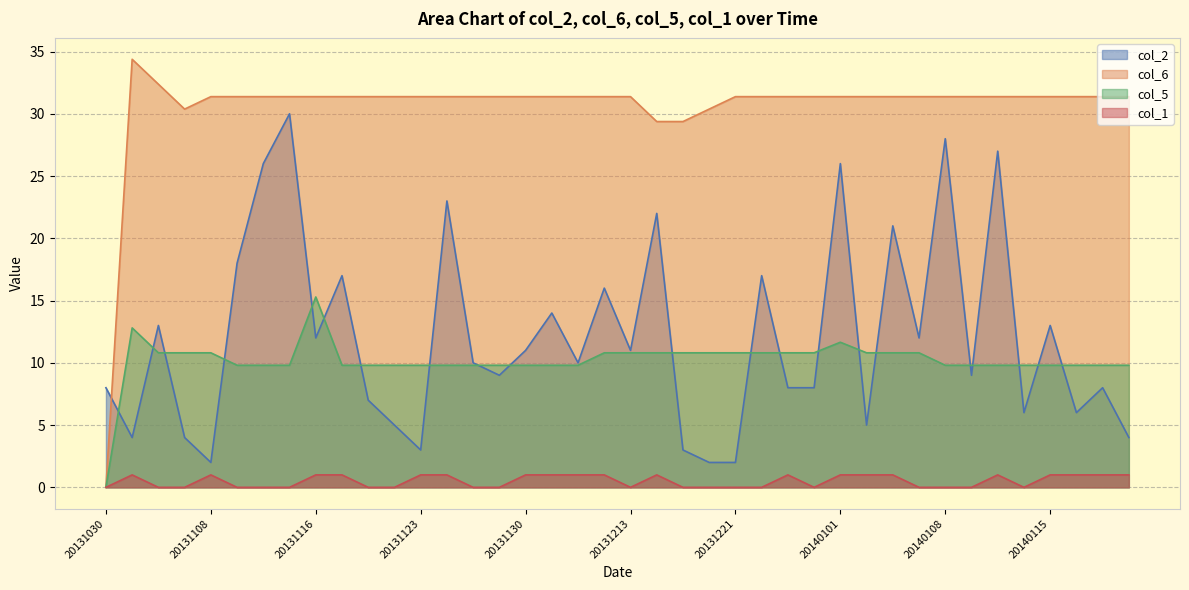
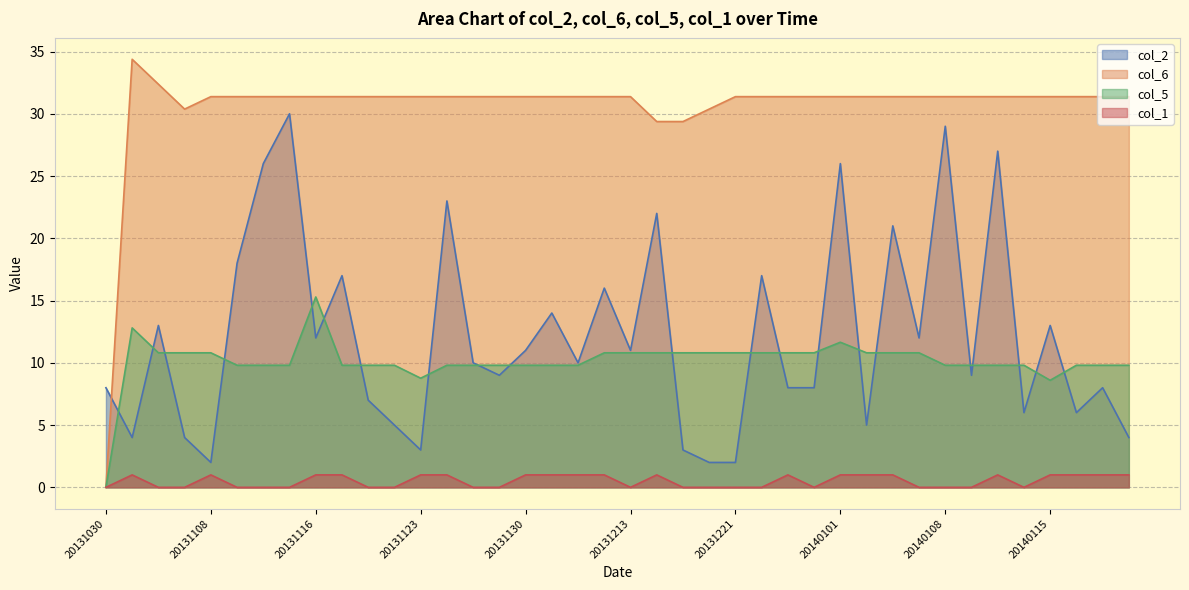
col_5, 20131123: 9.8 -> 8.8
col_2, 20140108: 28 -> 29
col_5, 20140115: 9.8 -> 8.6
